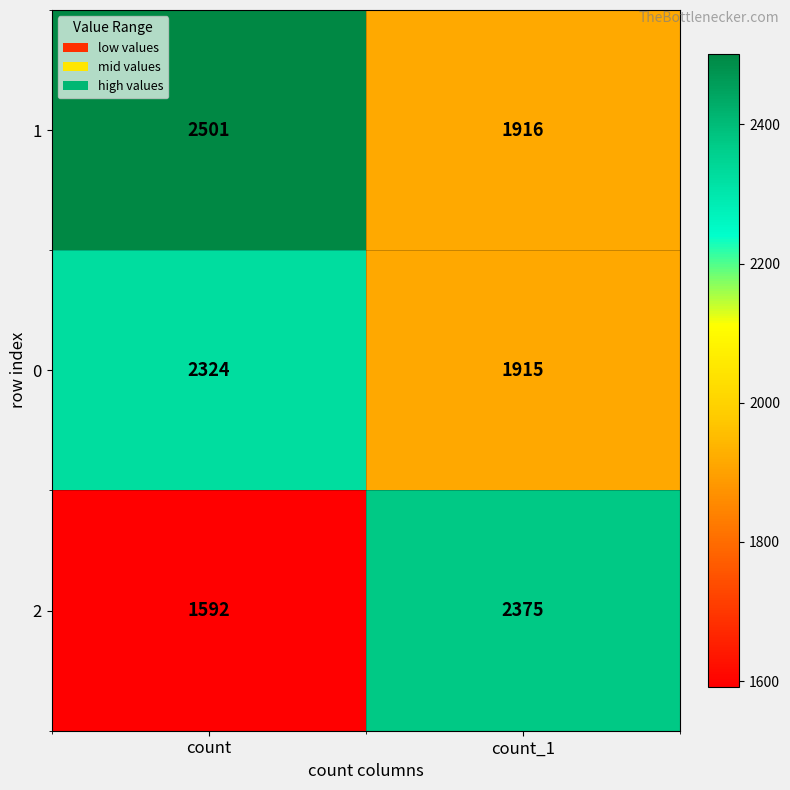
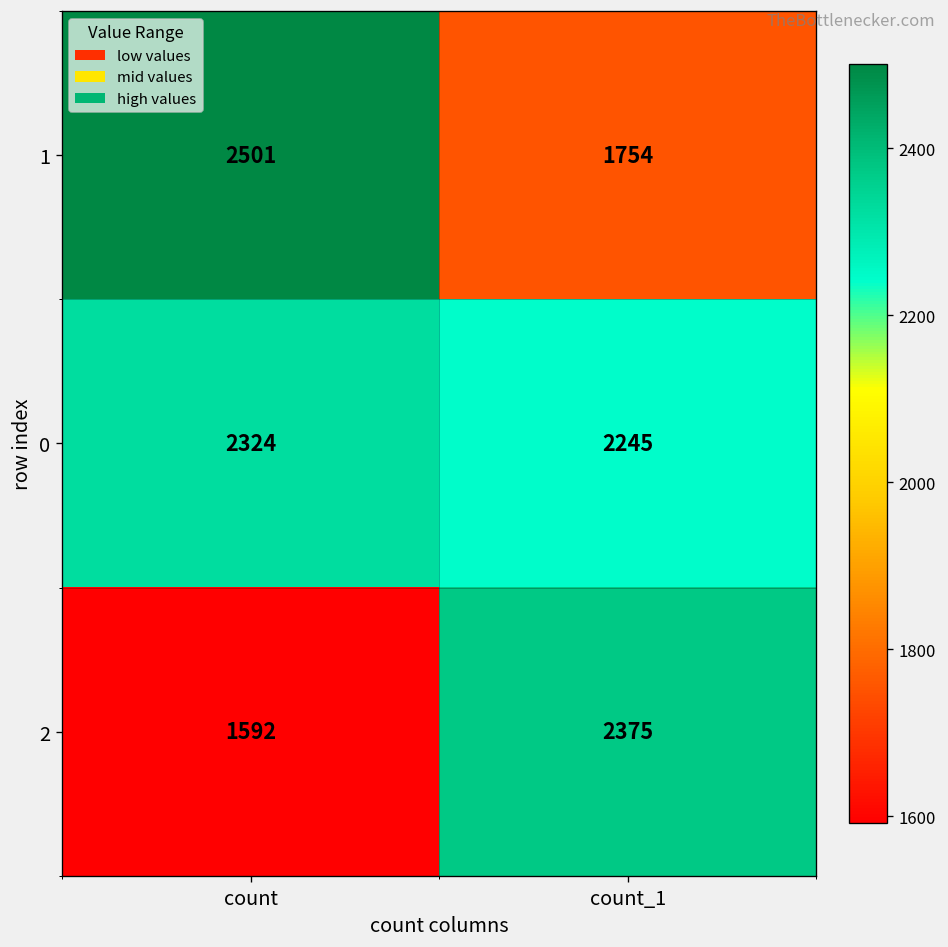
1, count_1: 1916 -> 1754
0, count_1: 1915 -> 2245
